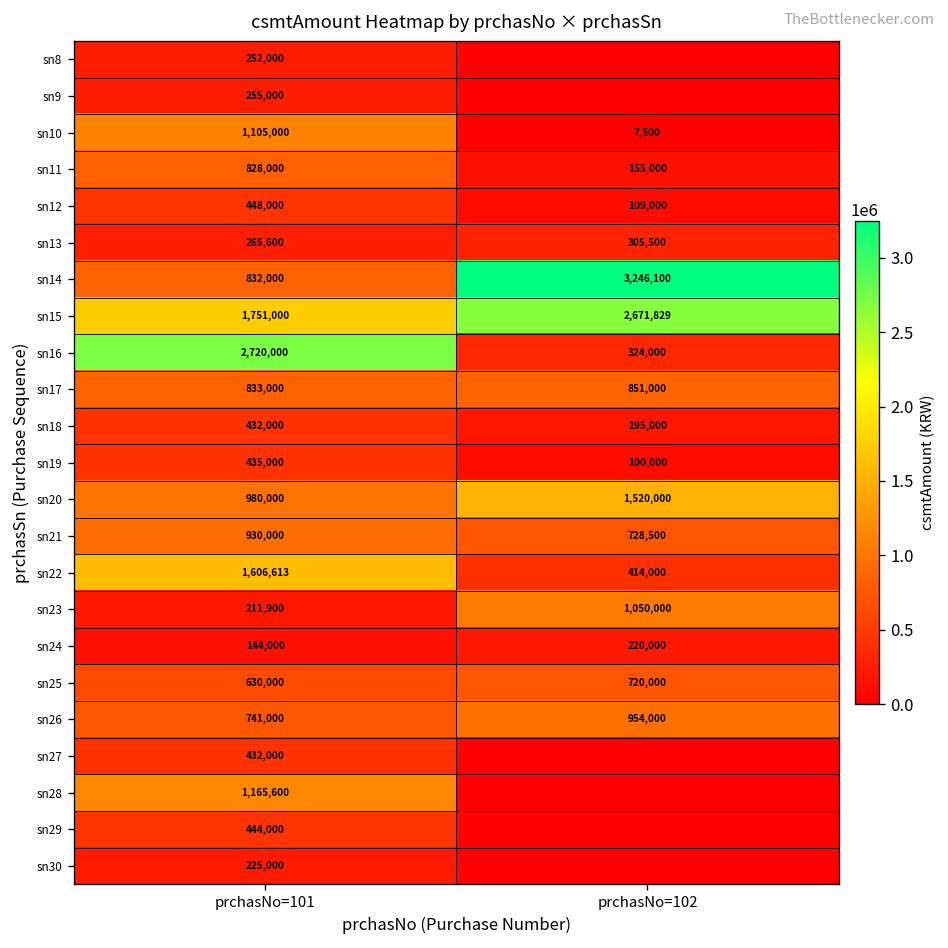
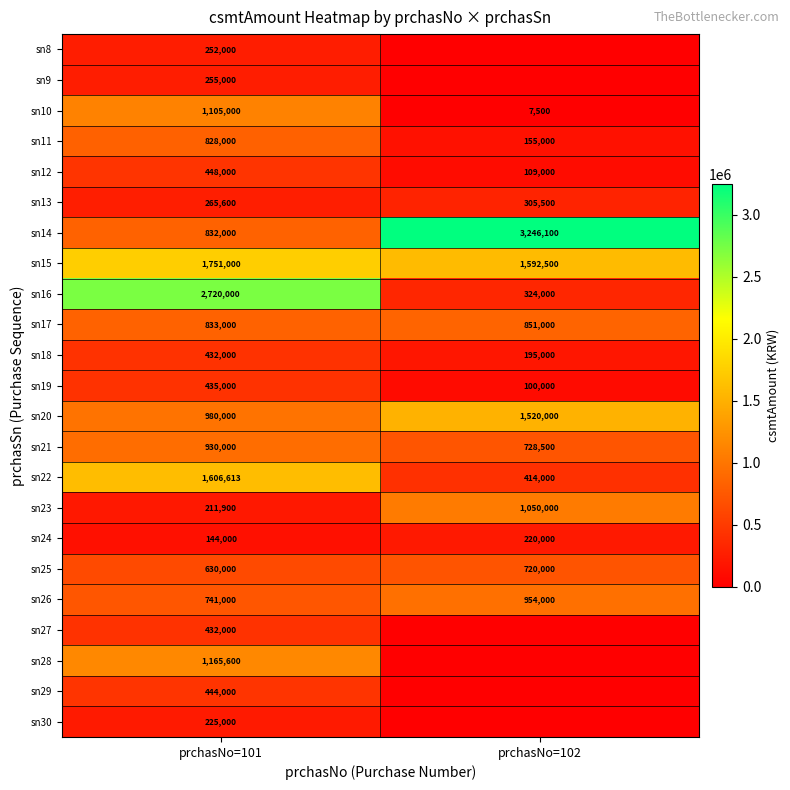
sn15, prchasNo=102: 2,671,829 -> 1,592,500
